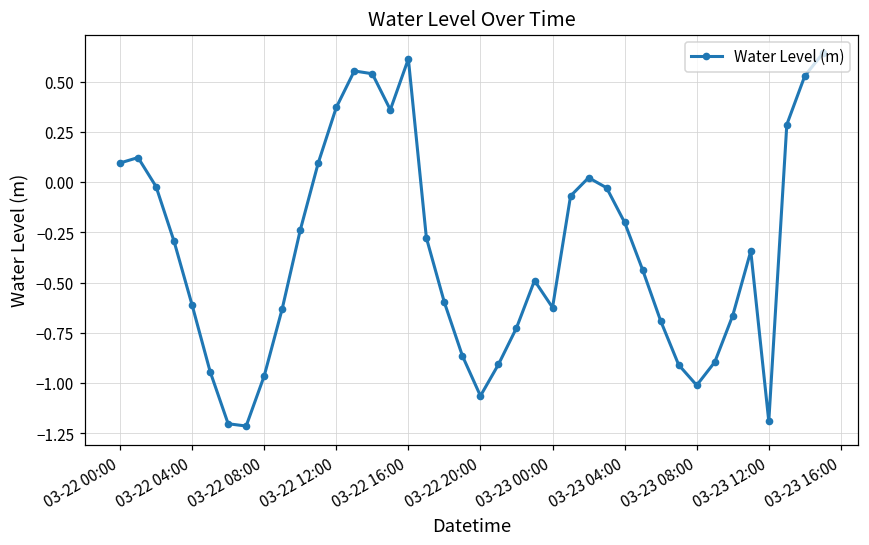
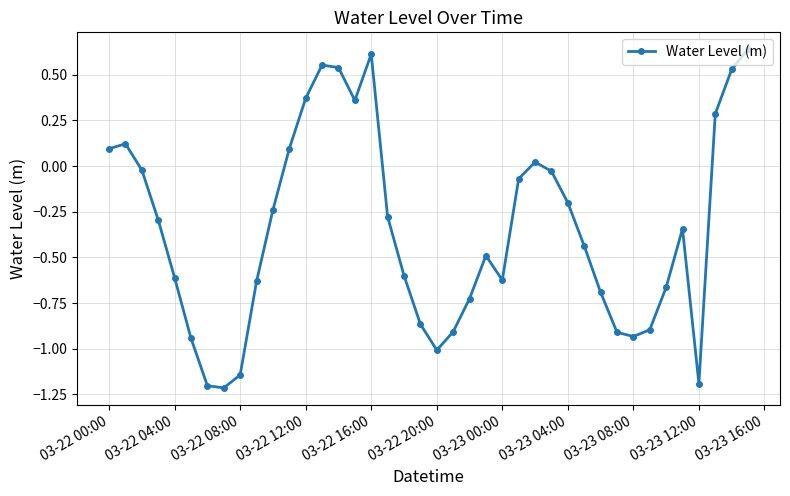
03-22 08:00: -0.97 -> -1.14
03-22 20:00: -1.06 -> -1.01
03-23 08:00: -1.01 -> -0.93
